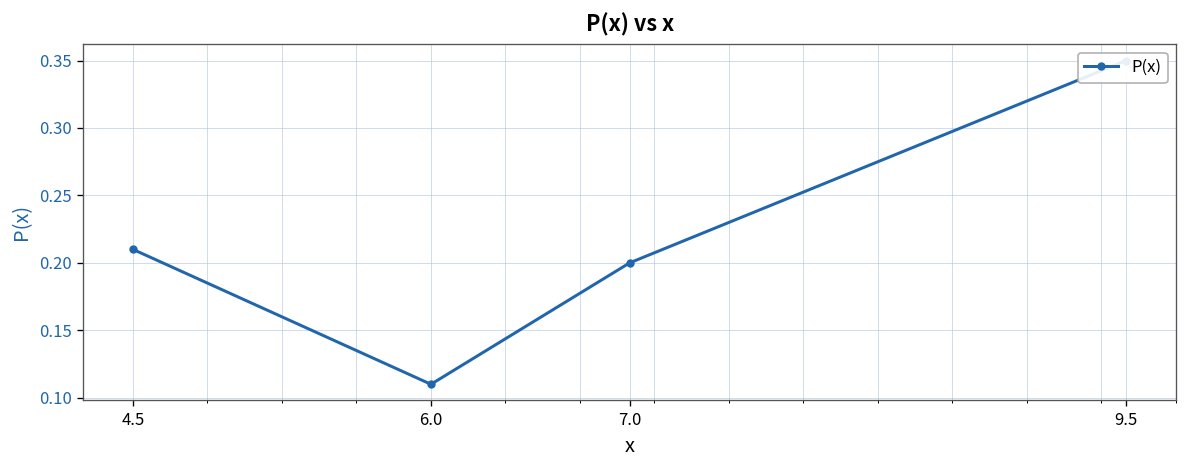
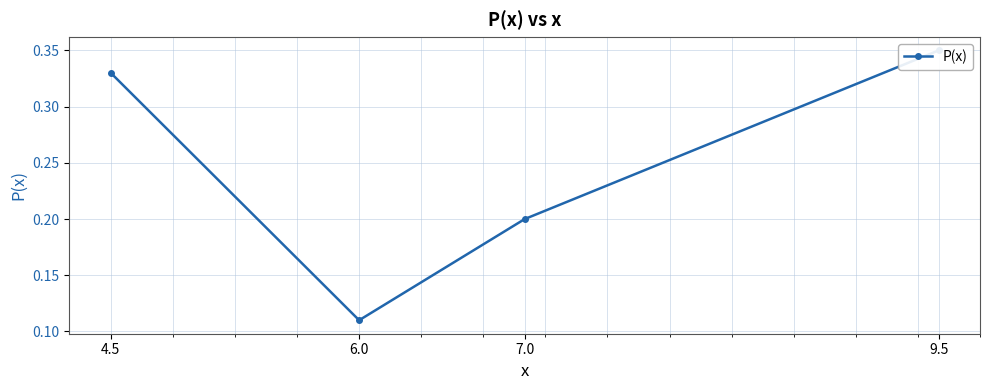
4.5: 0.21 -> 0.33
